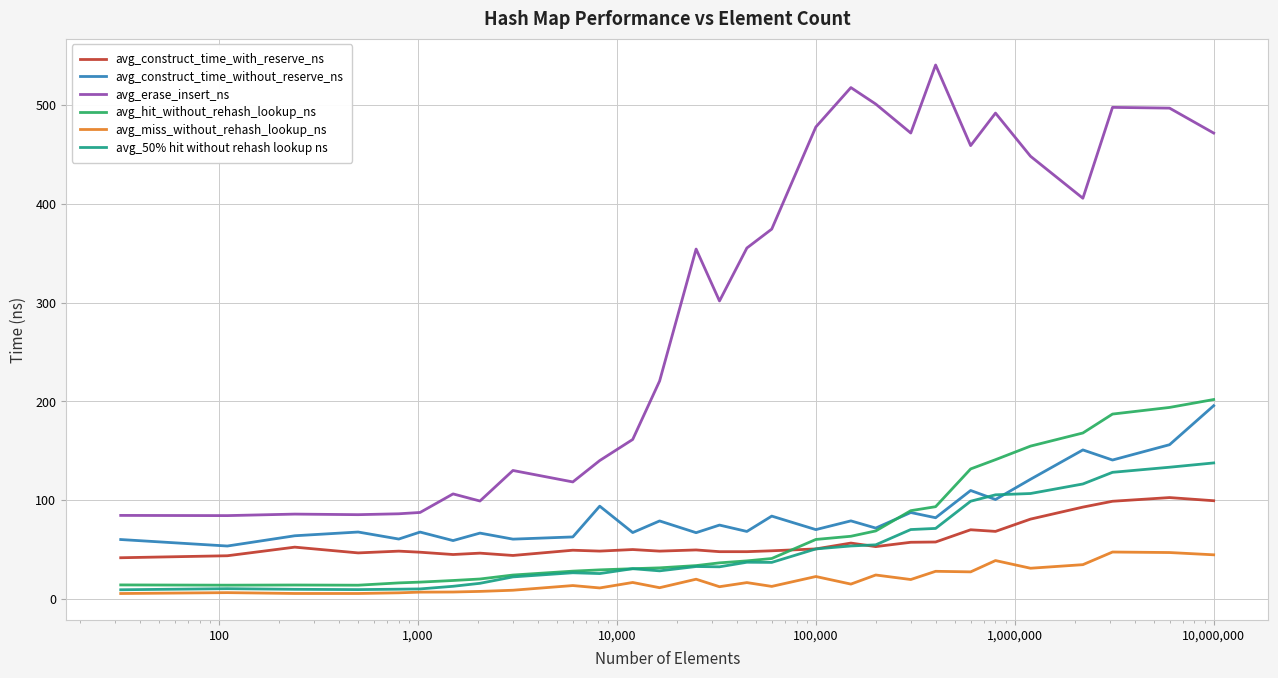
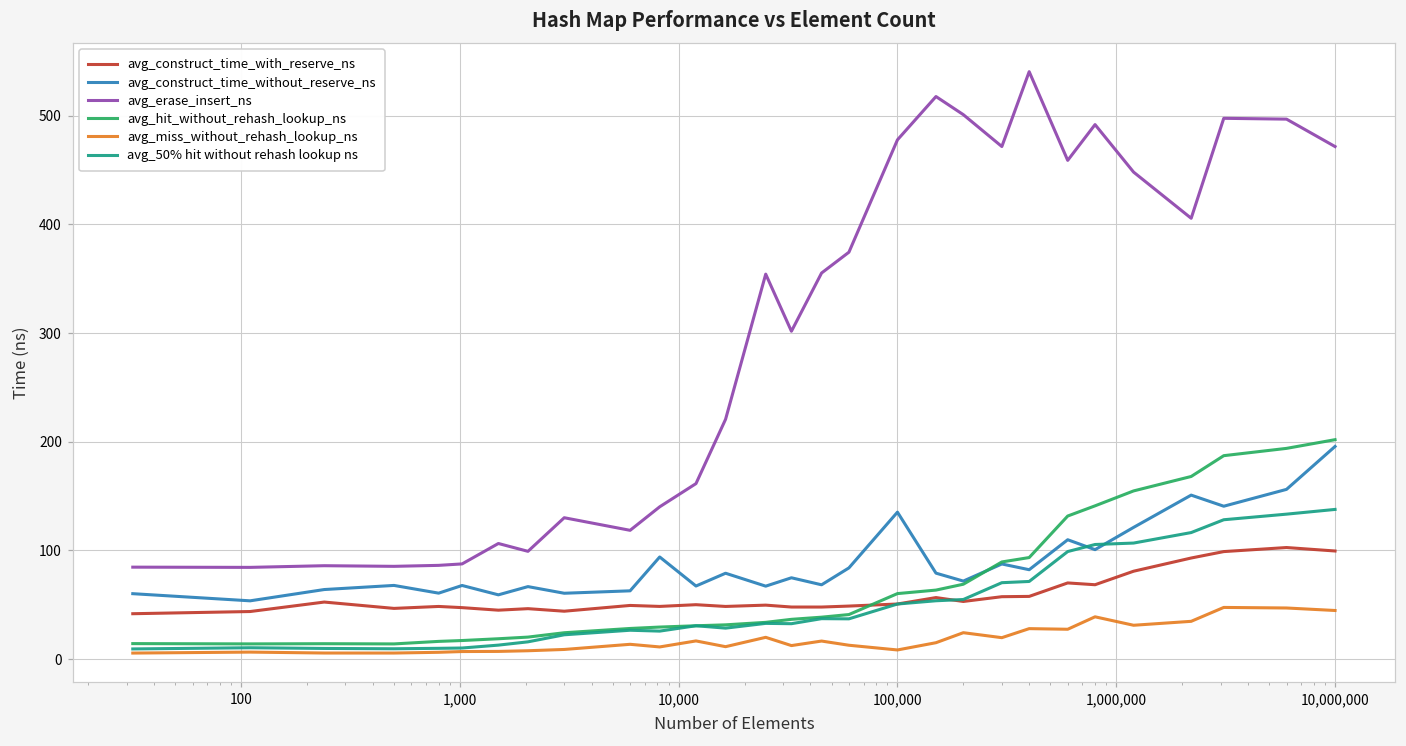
avg_construct_time_without_reserve_ns, 100,000: 70 -> 140
avg_miss_without_rehash_lookup_ns, 100,000: 20 -> 10
